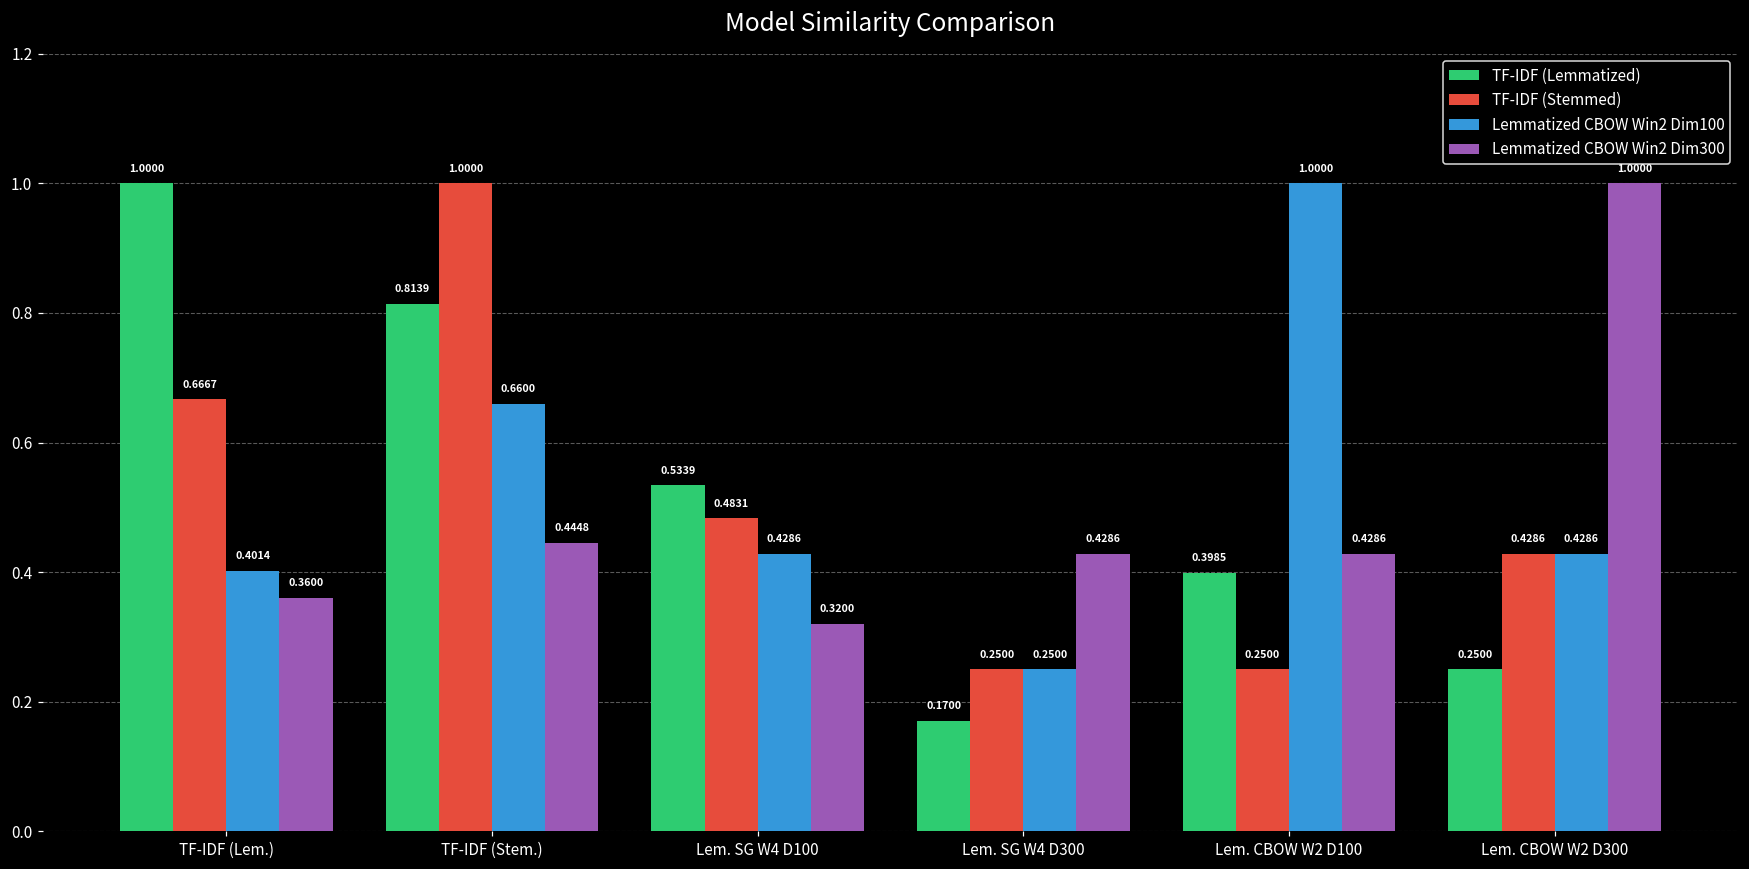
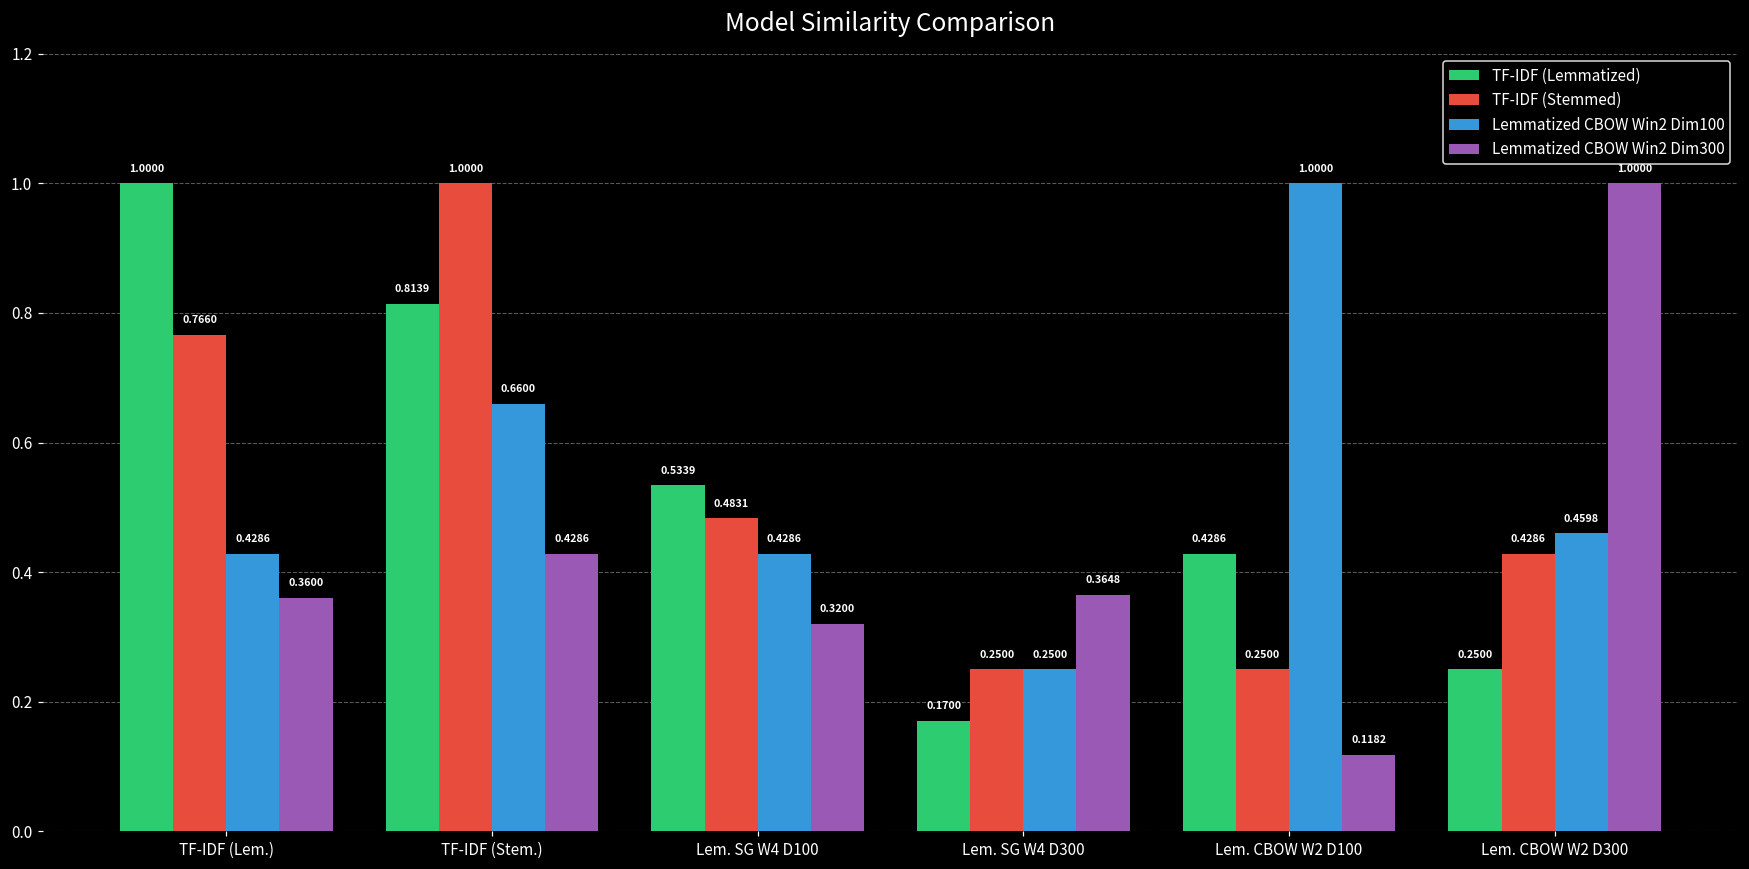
TF-IDF (Stemmed), TF-IDF (Lem.): 0.6667 -> 0.7660
Lemmatized CBOW Win2 Dim100, TF-IDF (Lem.): 0.4014 -> 0.4286
Lemmatized CBOW Win2 Dim300, TF-IDF (Stem.): 0.4448 -> 0.4286
Lemmatized CBOW Win2 Dim300, Lem. SG W4 D300: 0.4286 -> 0.3648
TF-IDF (Lemmatized), Lem. CBOW W2 D100: 0.3985 -> 0.4286
Lemmatized CBOW Win2 Dim300, Lem. CBOW W2 D100: 0.4286 -> 0.1182
Lemmatized CBOW Win2 Dim100, Lem. CBOW W2 D300: 0.4286 -> 0.4598
